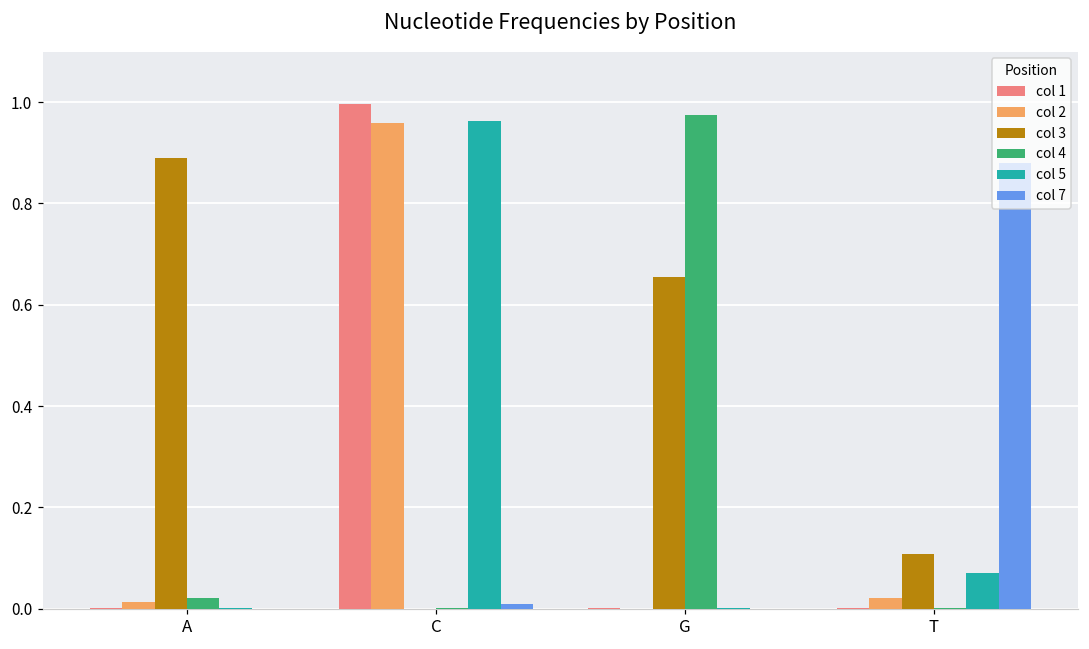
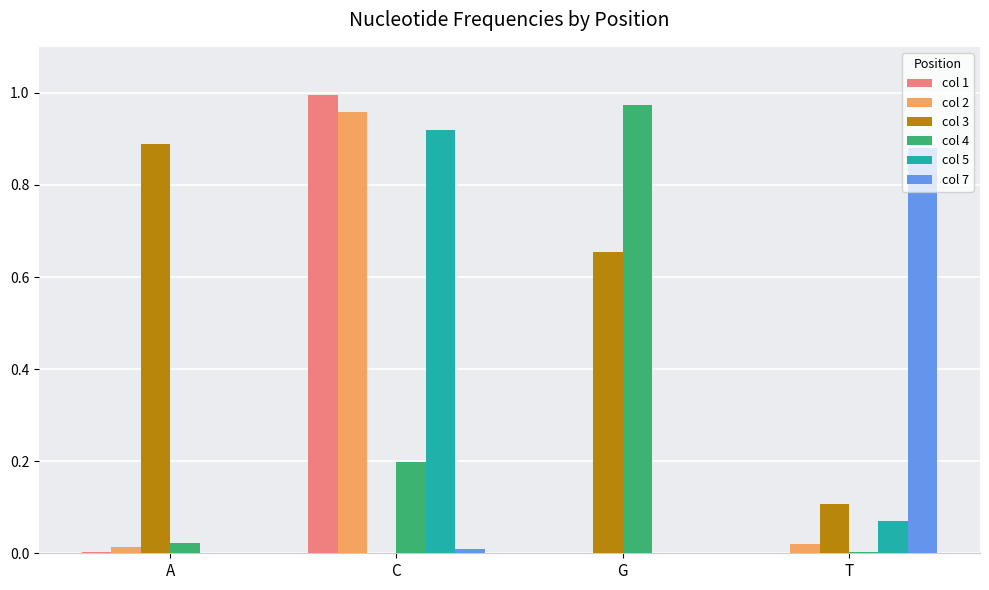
col 4, C: 0.00 -> 0.20
col 5, C: 0.96 -> 0.92
